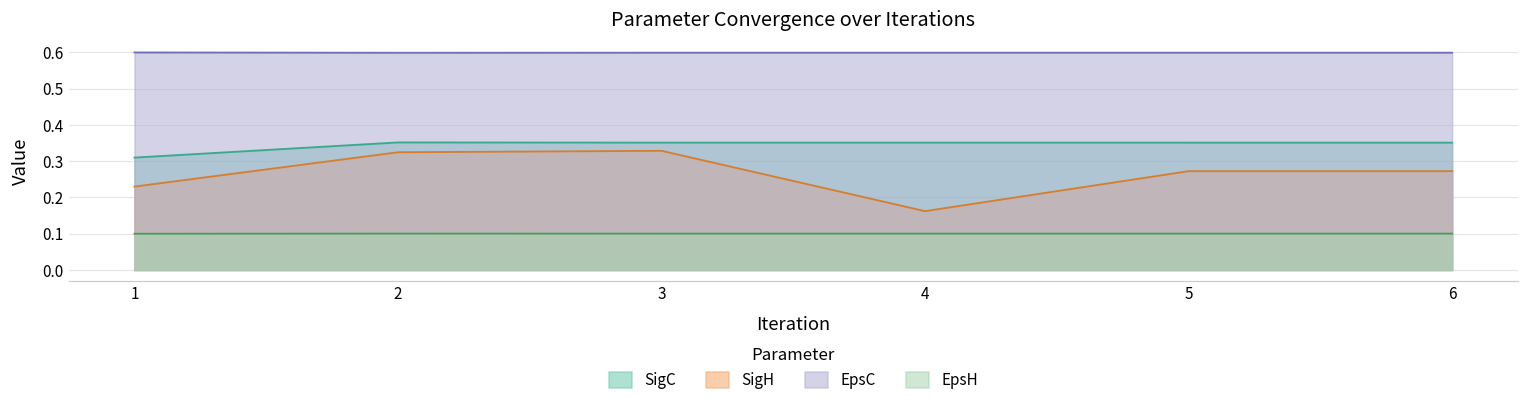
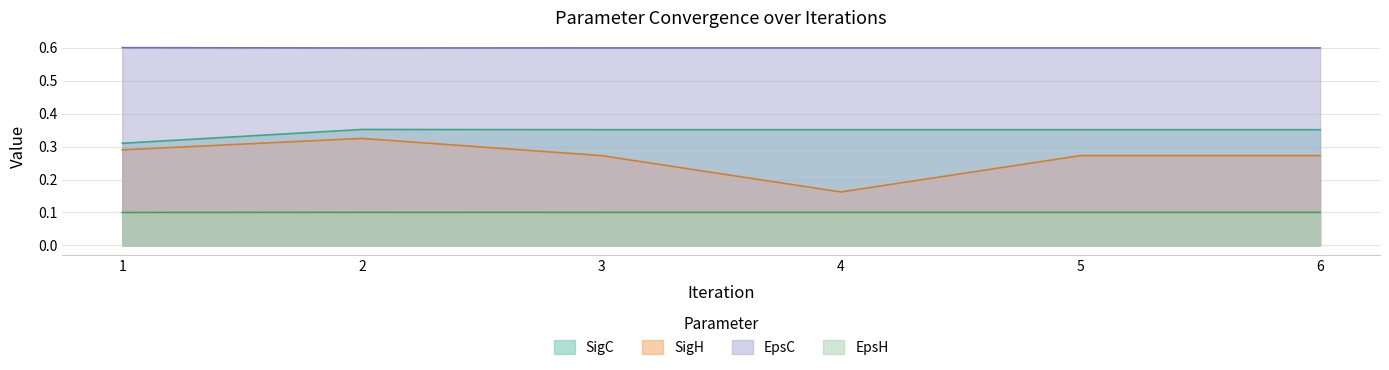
SigH, 1: 0.23 -> 0.29
SigH, 3: 0.33 -> 0.27
